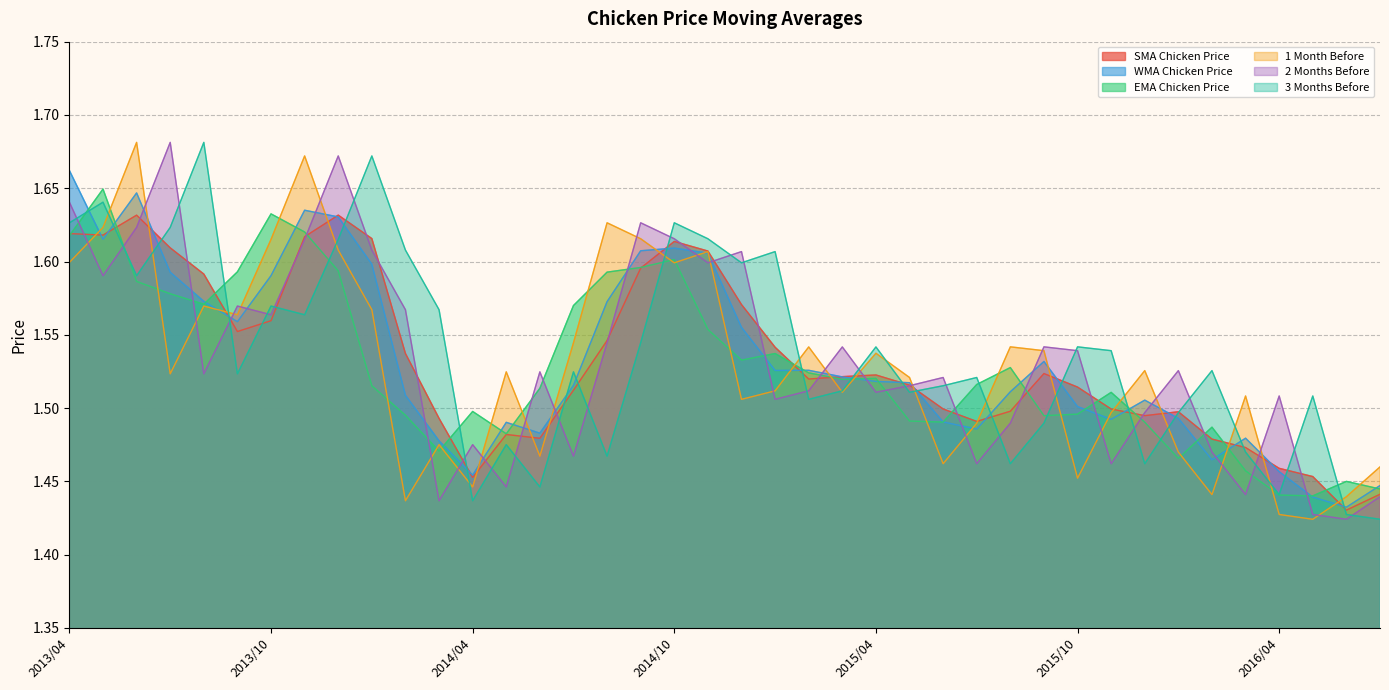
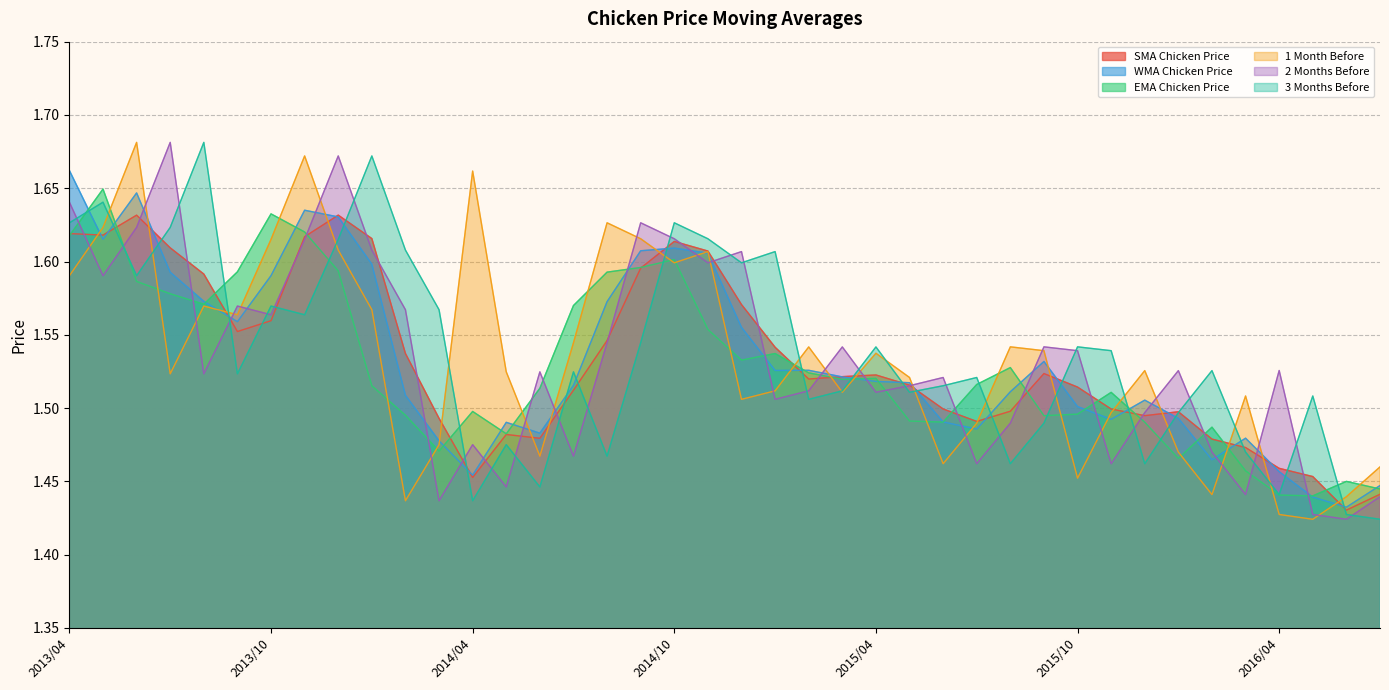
1 Month Before, 2013/04: 1.599 -> 1.590
1 Month Before, 2014/04: 1.446 -> 1.662
2 Months Before, 2016/04: 1.508 -> 1.526
